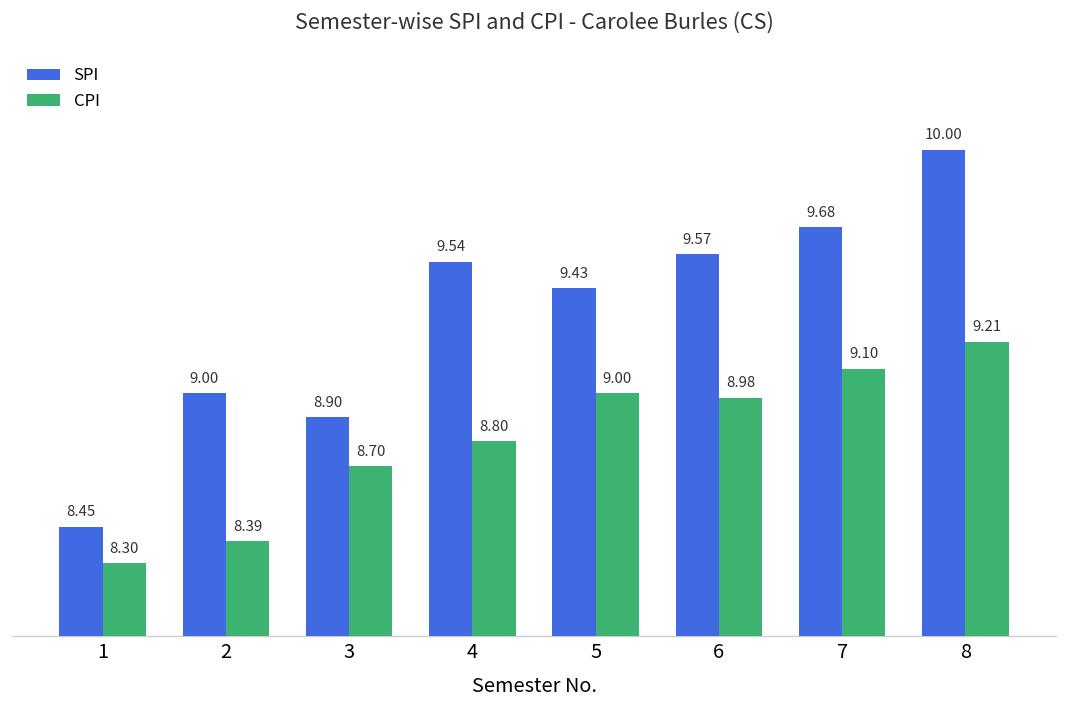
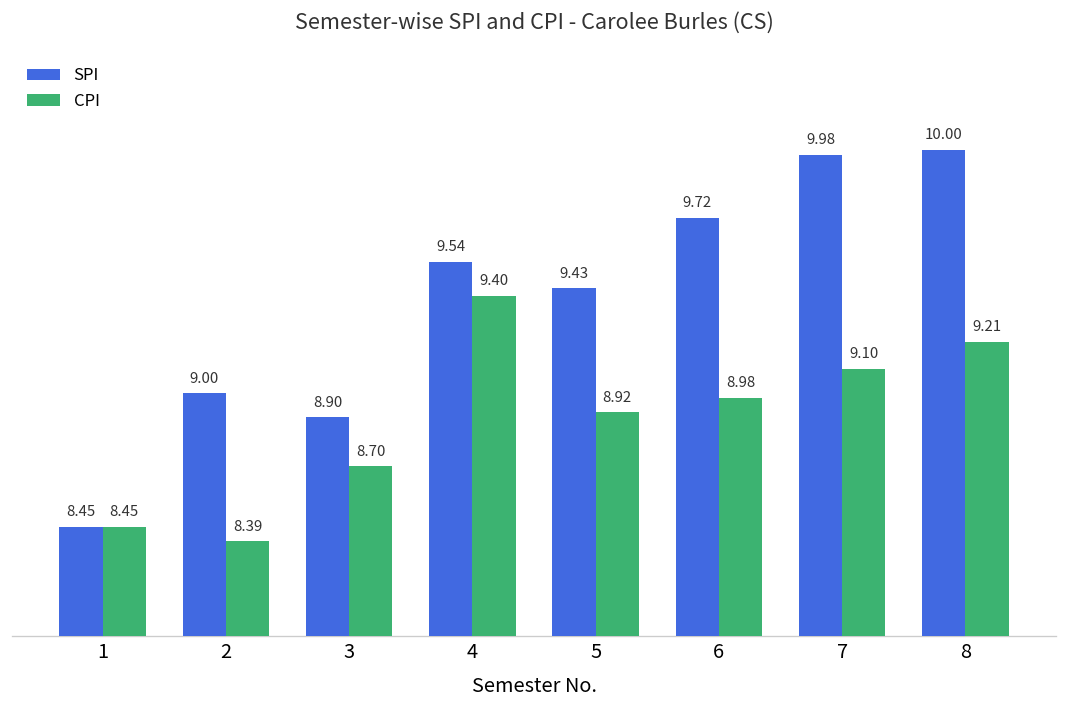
CPI, 1: 8.30 -> 8.45
CPI, 4: 8.80 -> 9.40
CPI, 5: 9.00 -> 8.92
SPI, 6: 9.57 -> 9.72
SPI, 7: 9.68 -> 9.98
